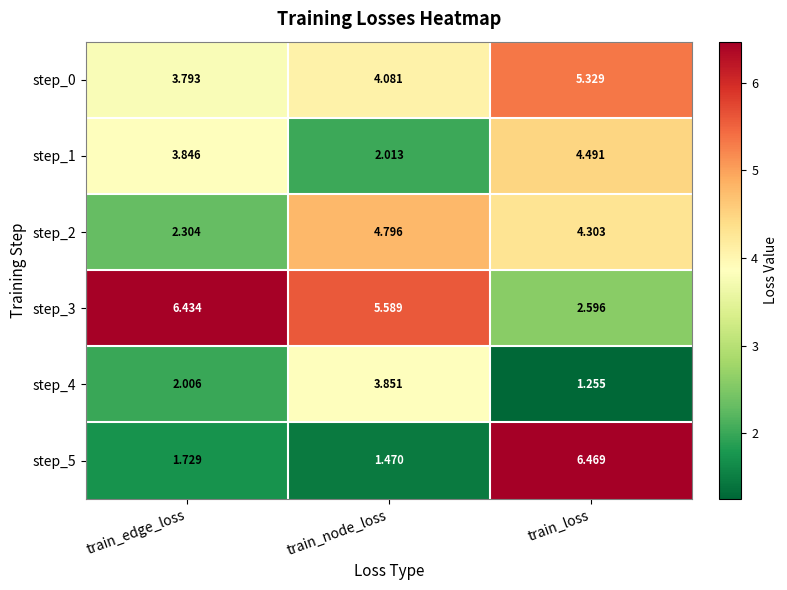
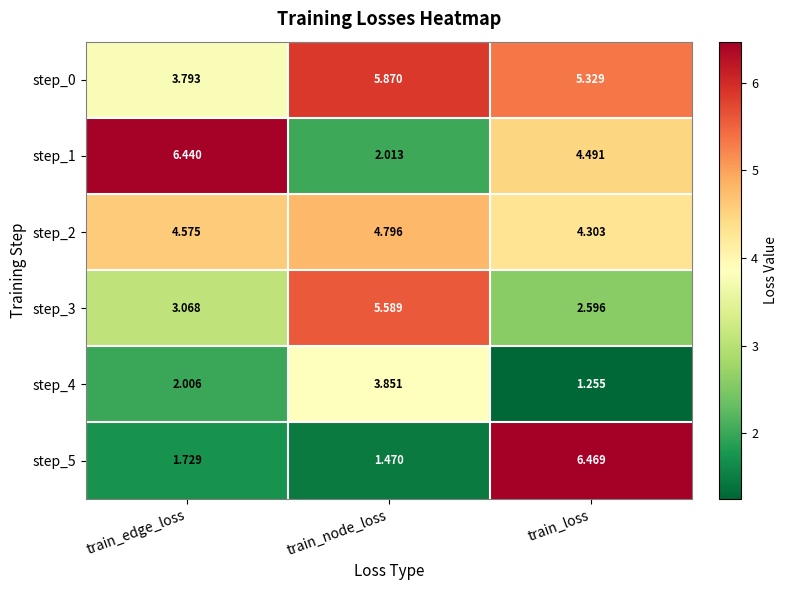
step_0, train_node_loss: 4.081 -> 5.870
step_1, train_edge_loss: 3.846 -> 6.440
step_2, train_edge_loss: 2.304 -> 4.575
step_3, train_edge_loss: 6.434 -> 3.068
